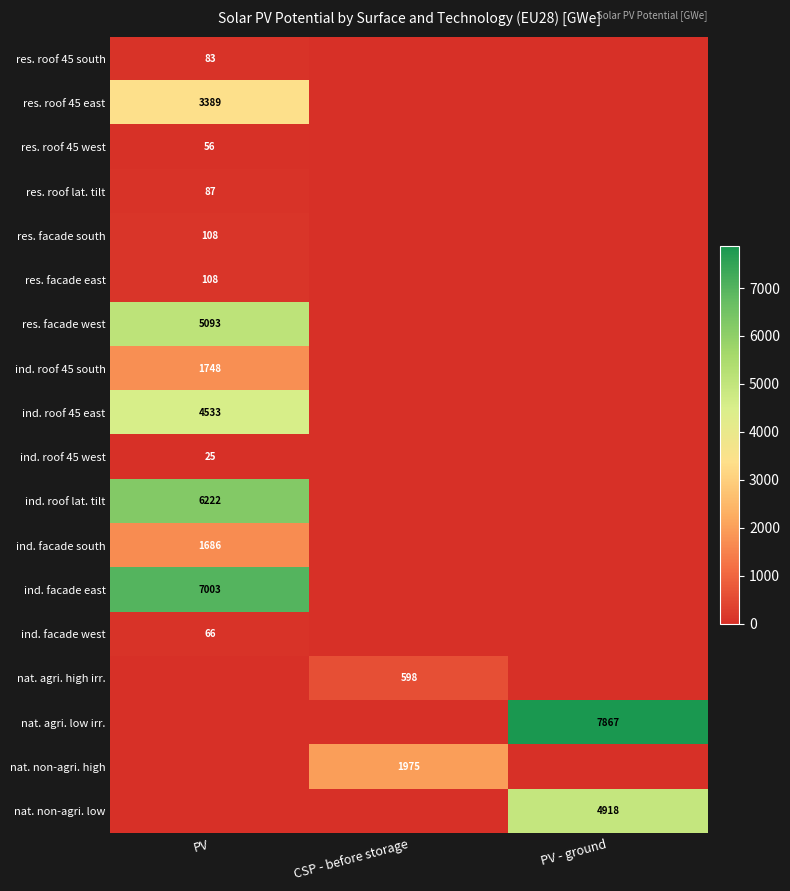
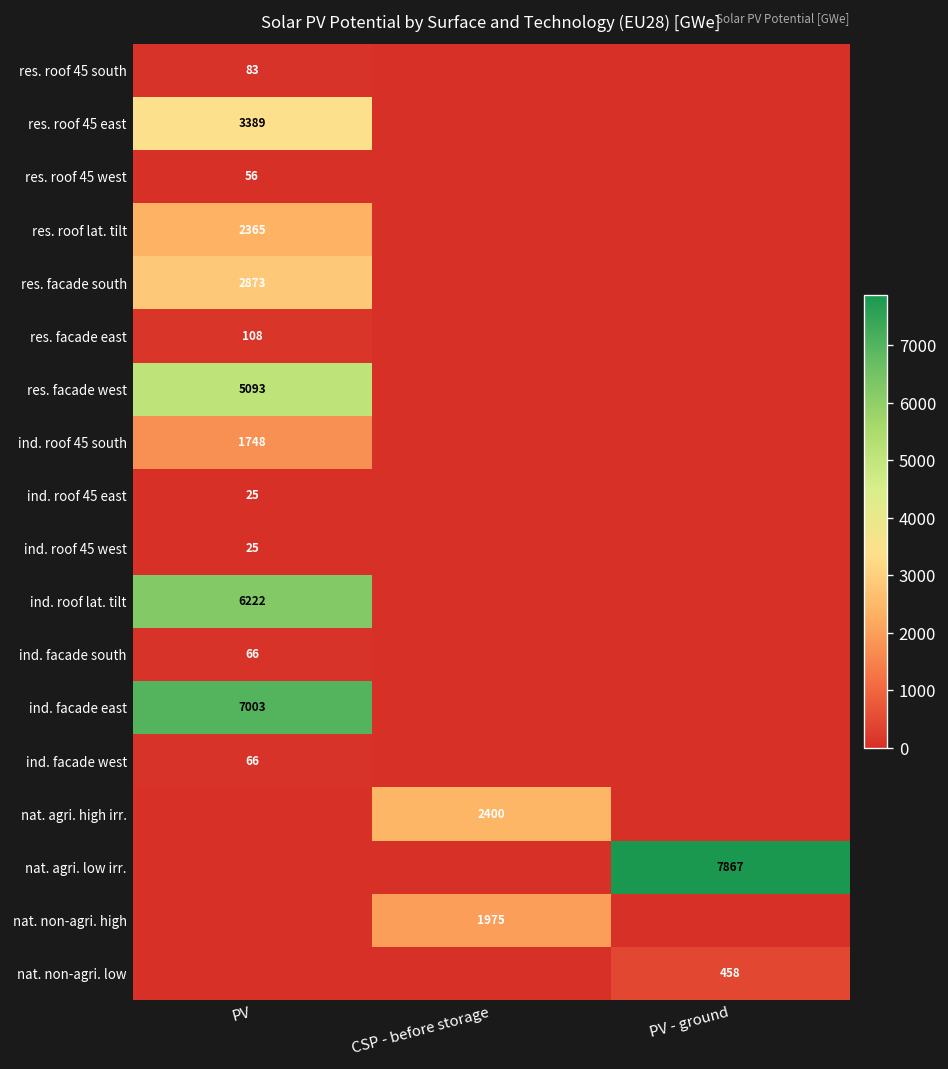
res. roof lat. tilt, PV: 87 -> 2365
res. facade south, PV: 108 -> 2873
ind. roof 45 east, PV: 4533 -> 25
ind. facade south, PV: 1686 -> 66
nat. agri. high irr., CSP - before storage: 598 -> 2400
nat. non-agri. low, PV - ground: 4918 -> 458
